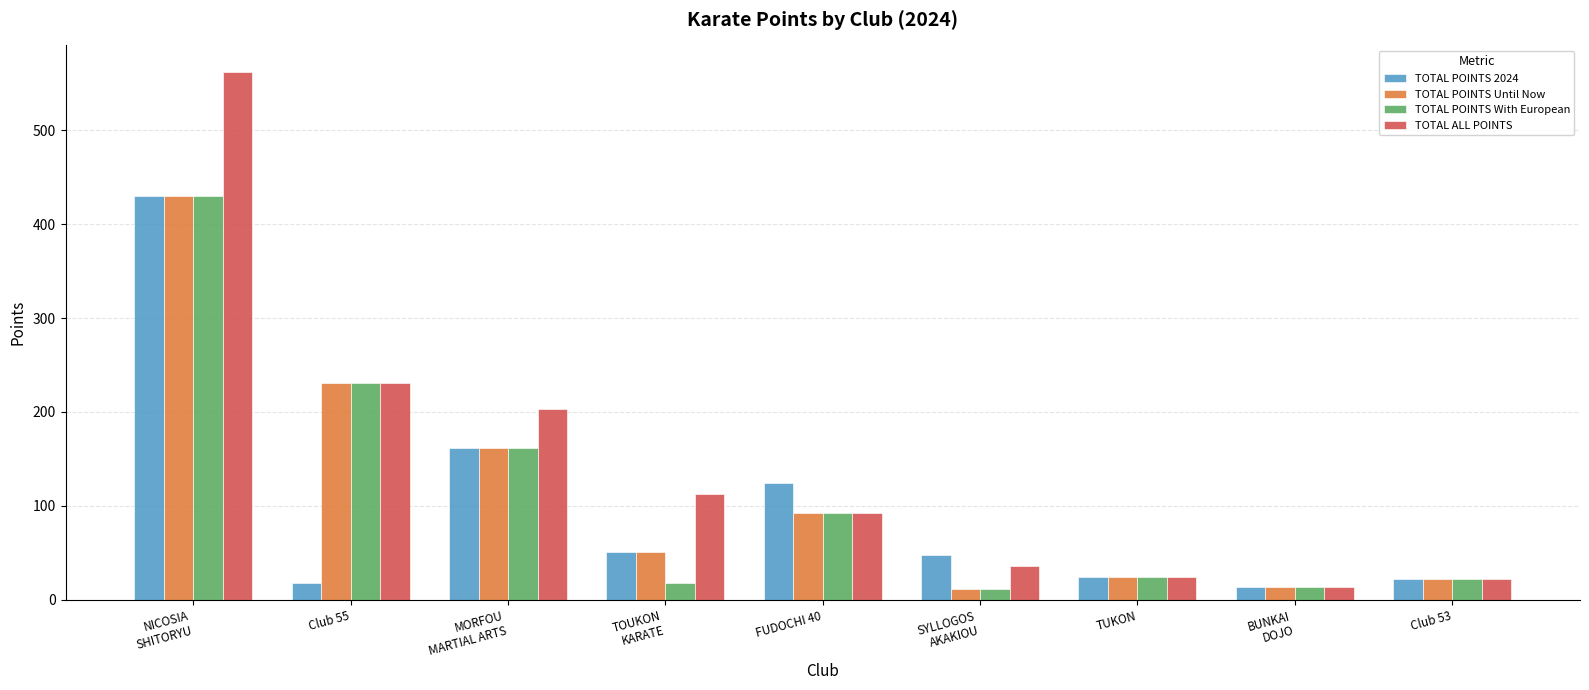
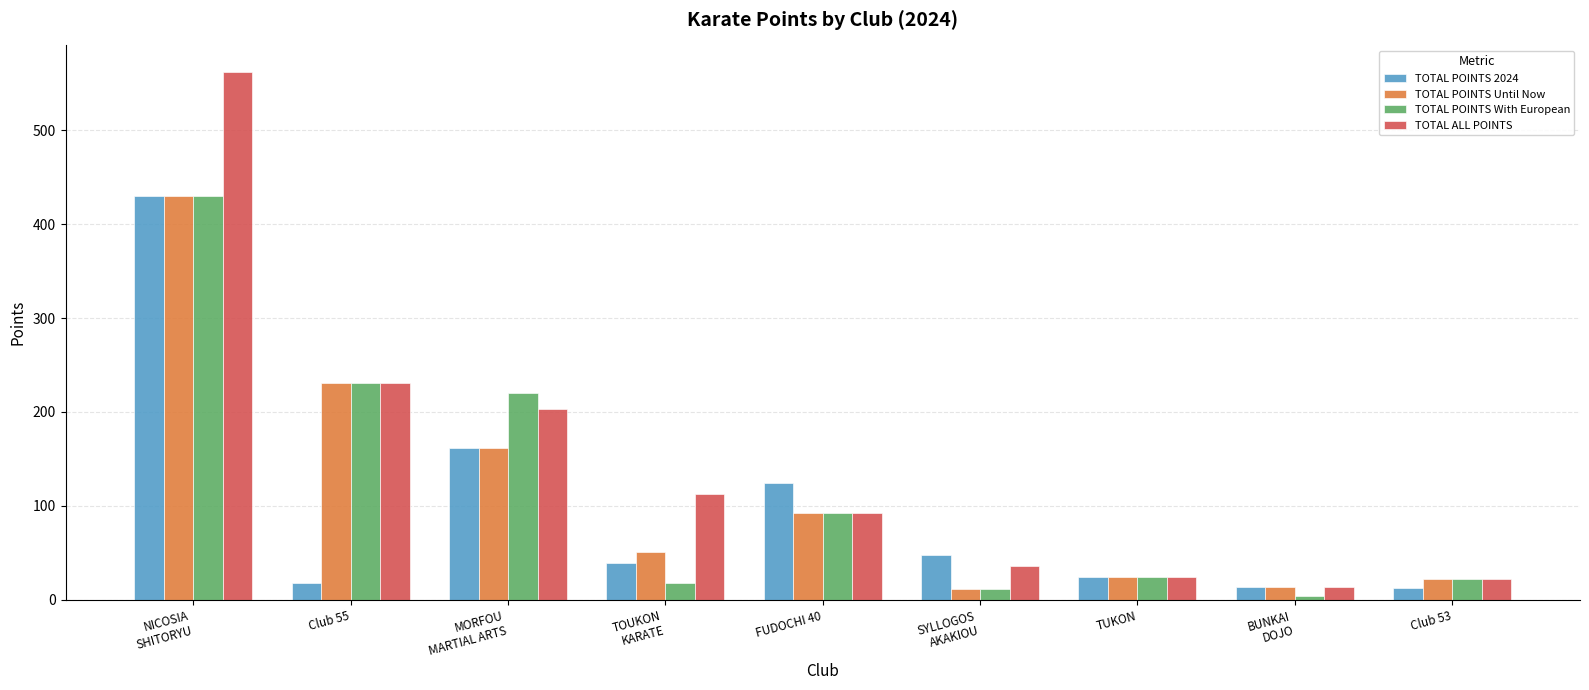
TOTAL POINTS With European, MORFOU MARTIAL ARTS: 160 -> 220
TOTAL POINTS 2024, TOUKON KARATE: 50 -> 40
TOTAL POINTS With European, BUNKAI DOJO: 10 -> 0
TOTAL POINTS 2024, Club 53: 20 -> 10
